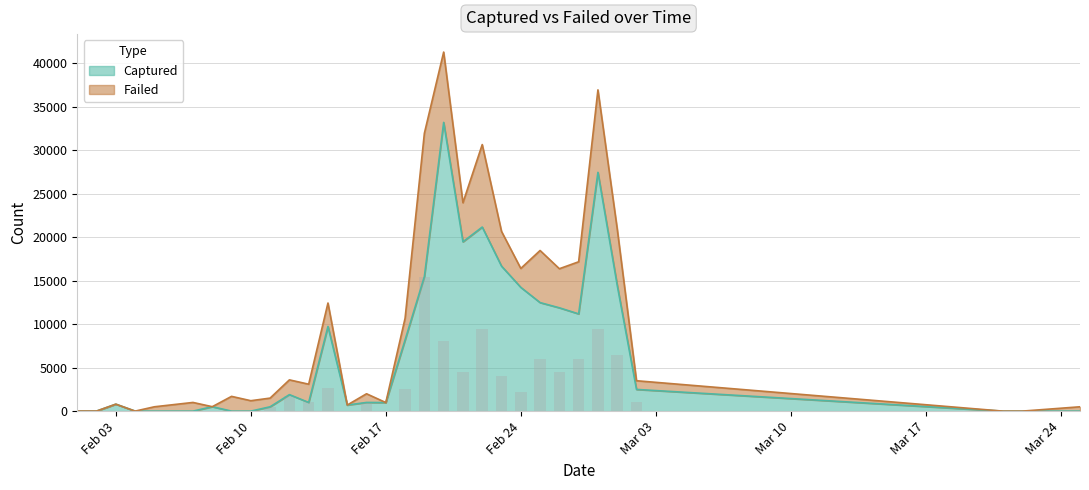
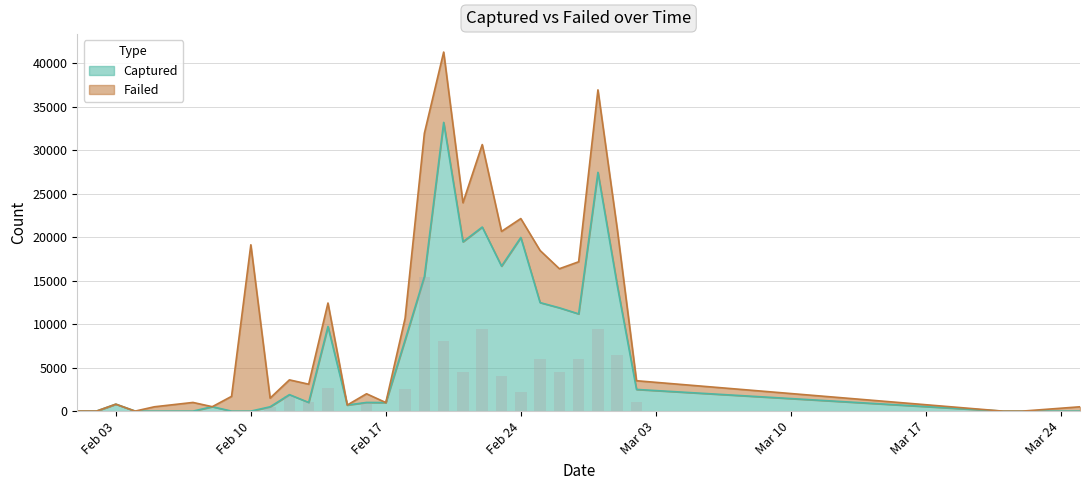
Failed, Feb 10: 1000 -> 19000
Captured, Feb 24: 14000 -> 20000
